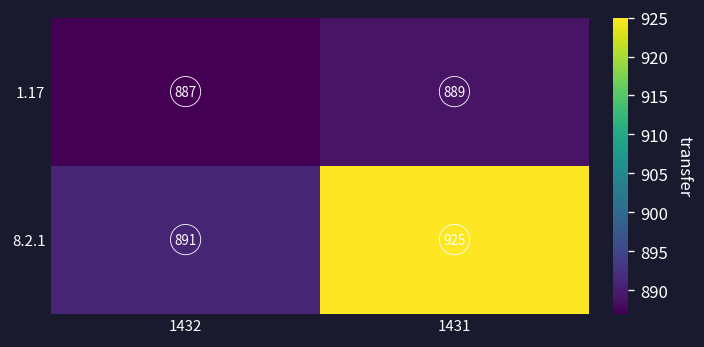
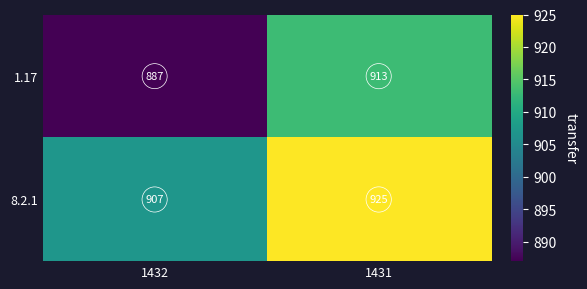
1.17, 1431: 889 -> 913
8.2.1, 1432: 891 -> 907
